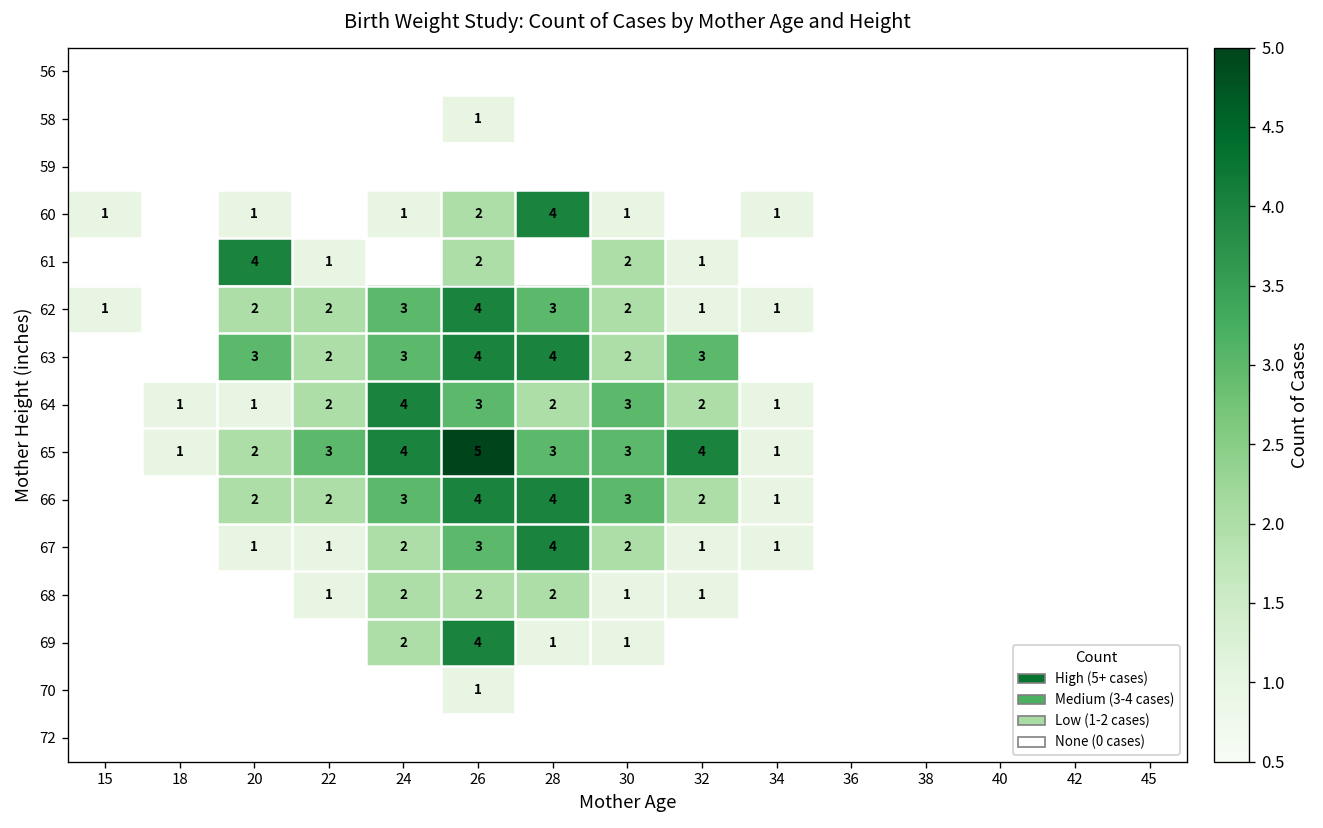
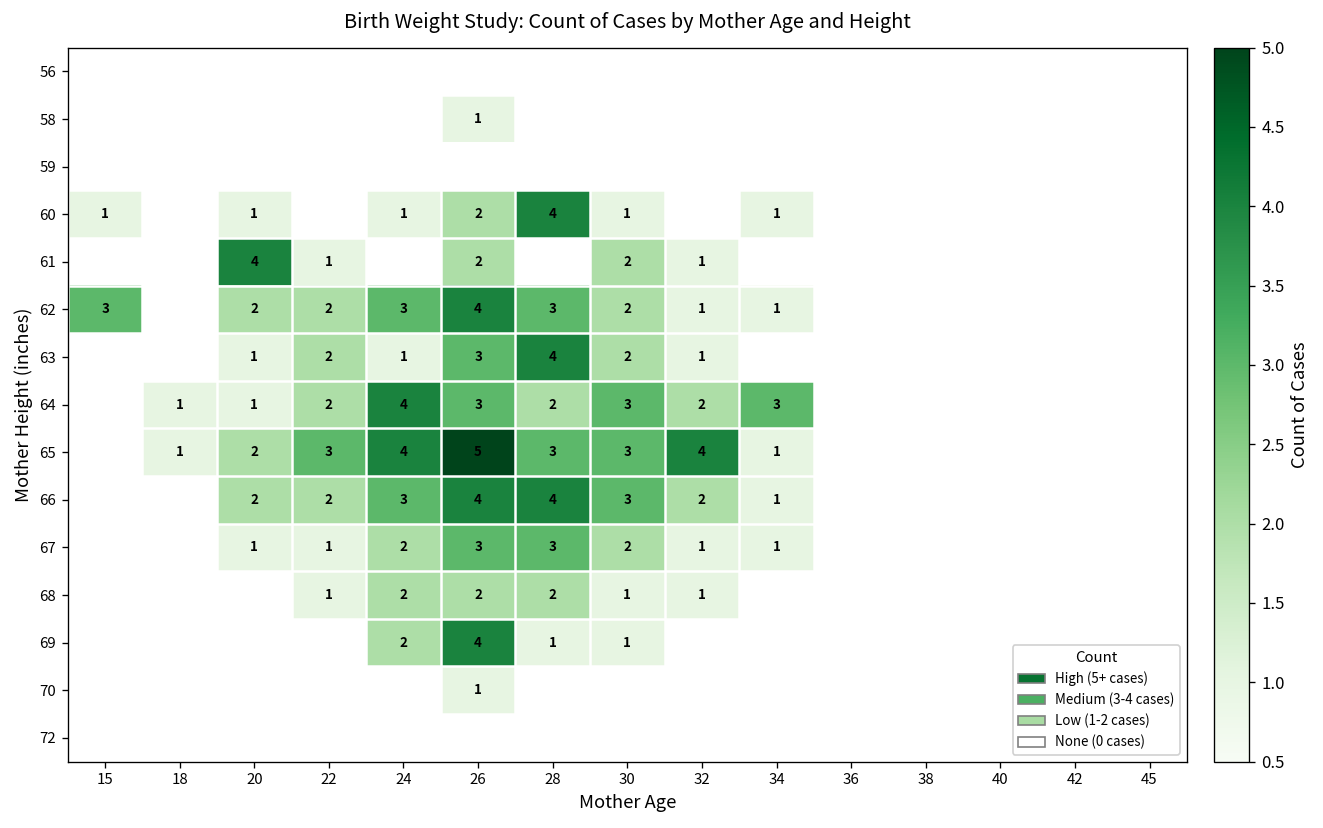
62, 15: 1 -> 3
63, 20: 3 -> 1
63, 24: 3 -> 1
63, 26: 4 -> 3
63, 32: 3 -> 1
64, 34: 1 -> 3
67, 28: 4 -> 3
